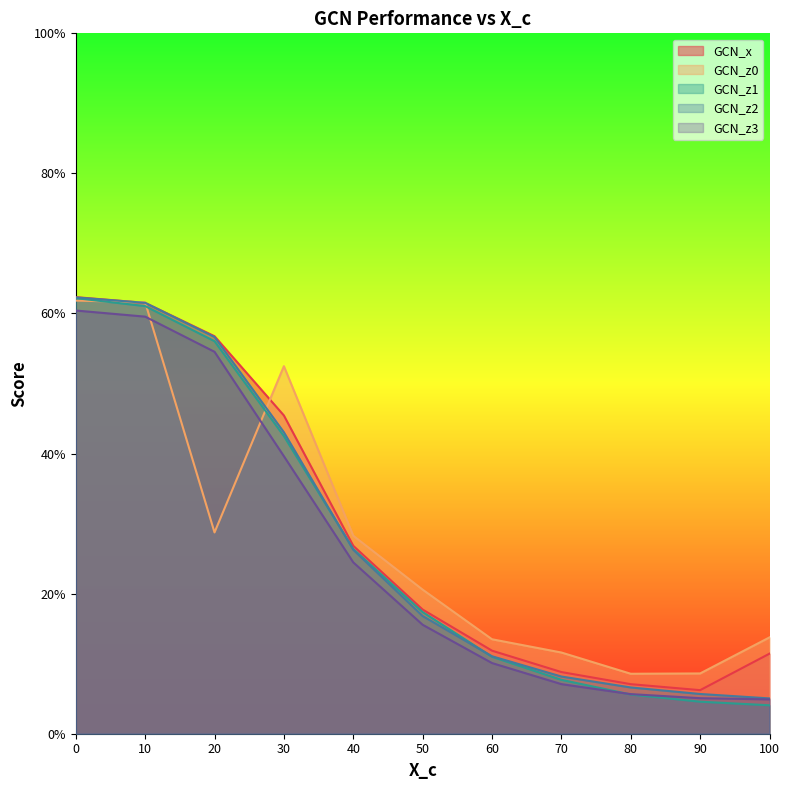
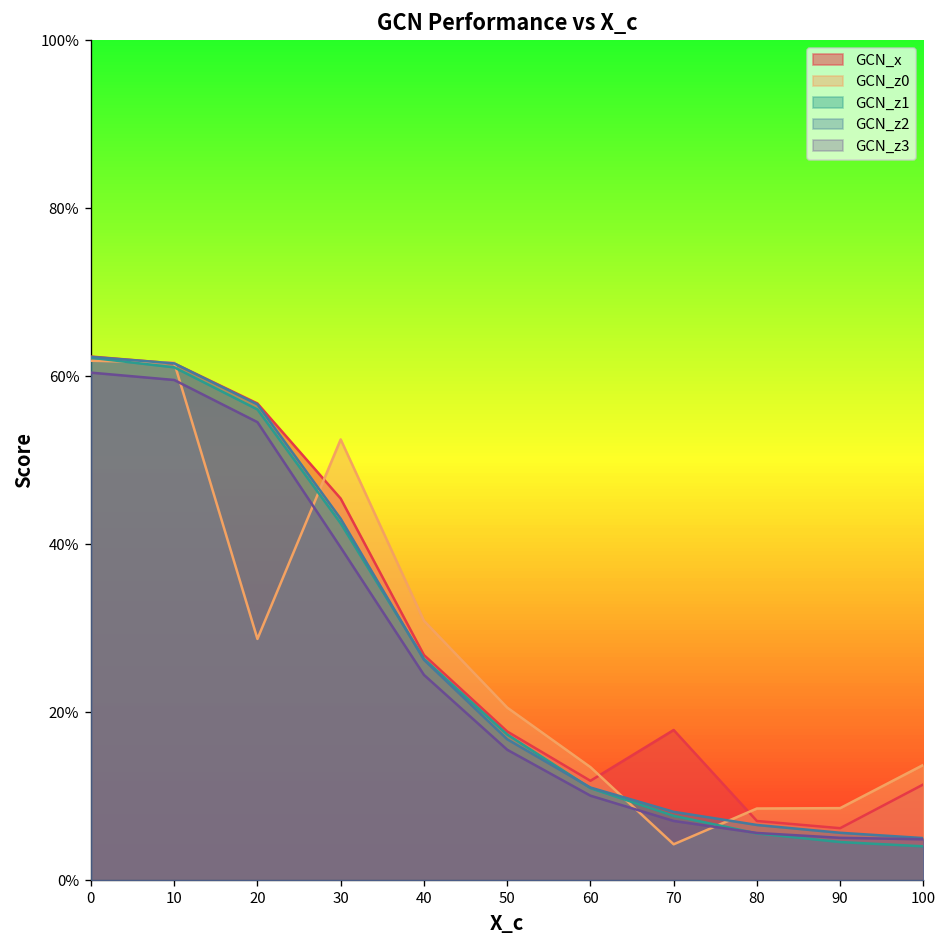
GCN_z0, 40: 28% -> 31%
GCN_x, 70: 9% -> 18%
GCN_z0, 70: 12% -> 4%
